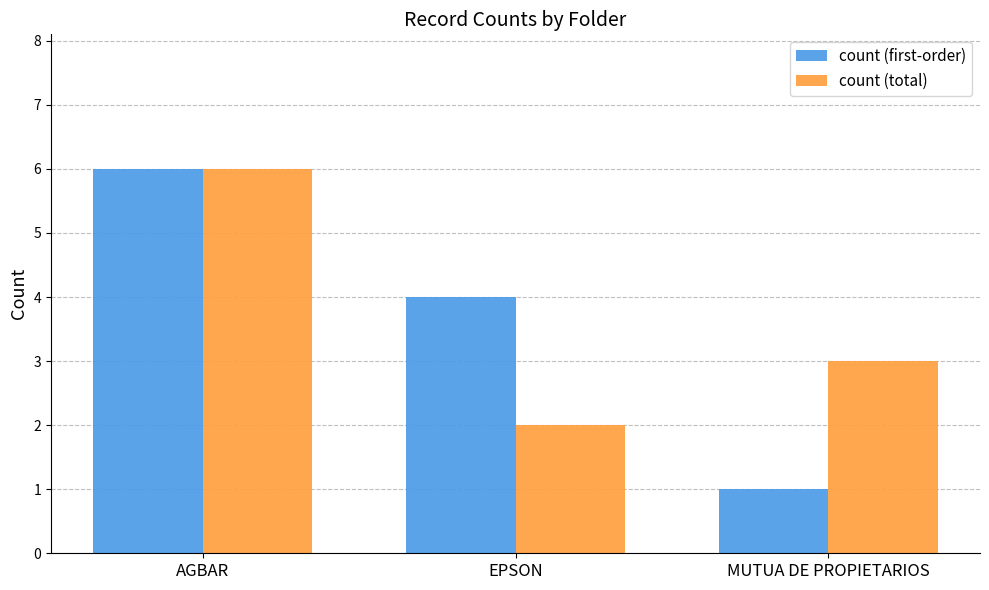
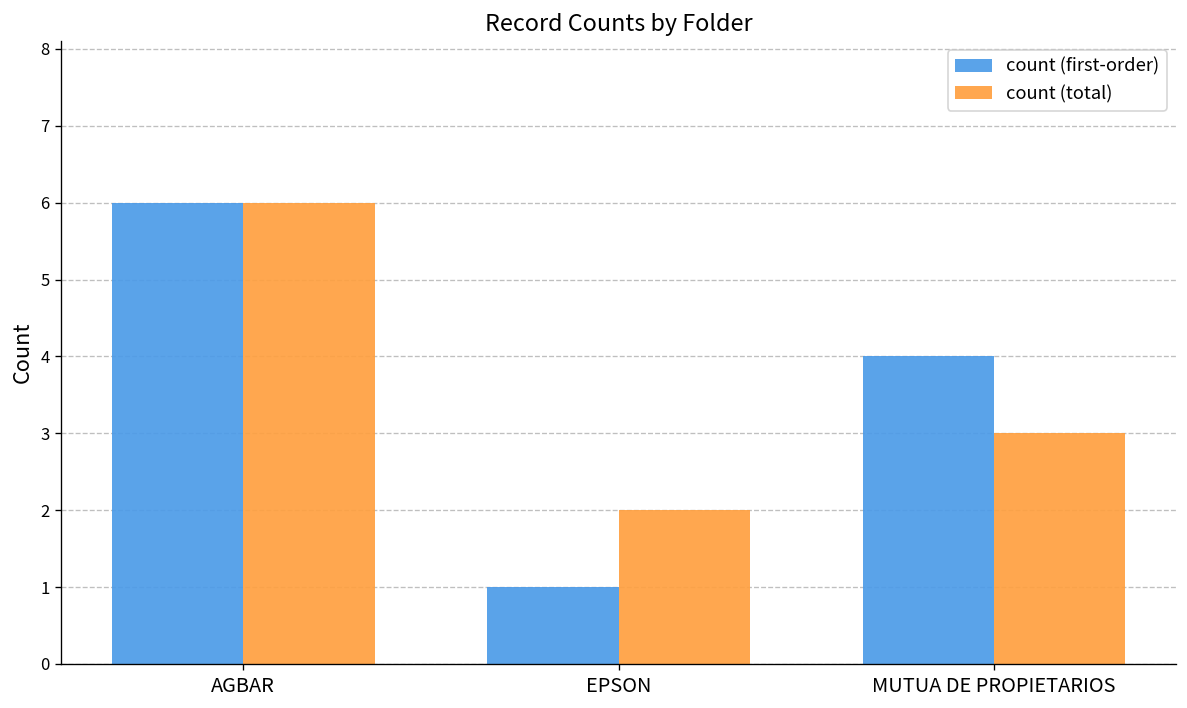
count (first-order), EPSON: 4 -> 1
count (first-order), MUTUA DE PROPIETARIOS: 1 -> 4
